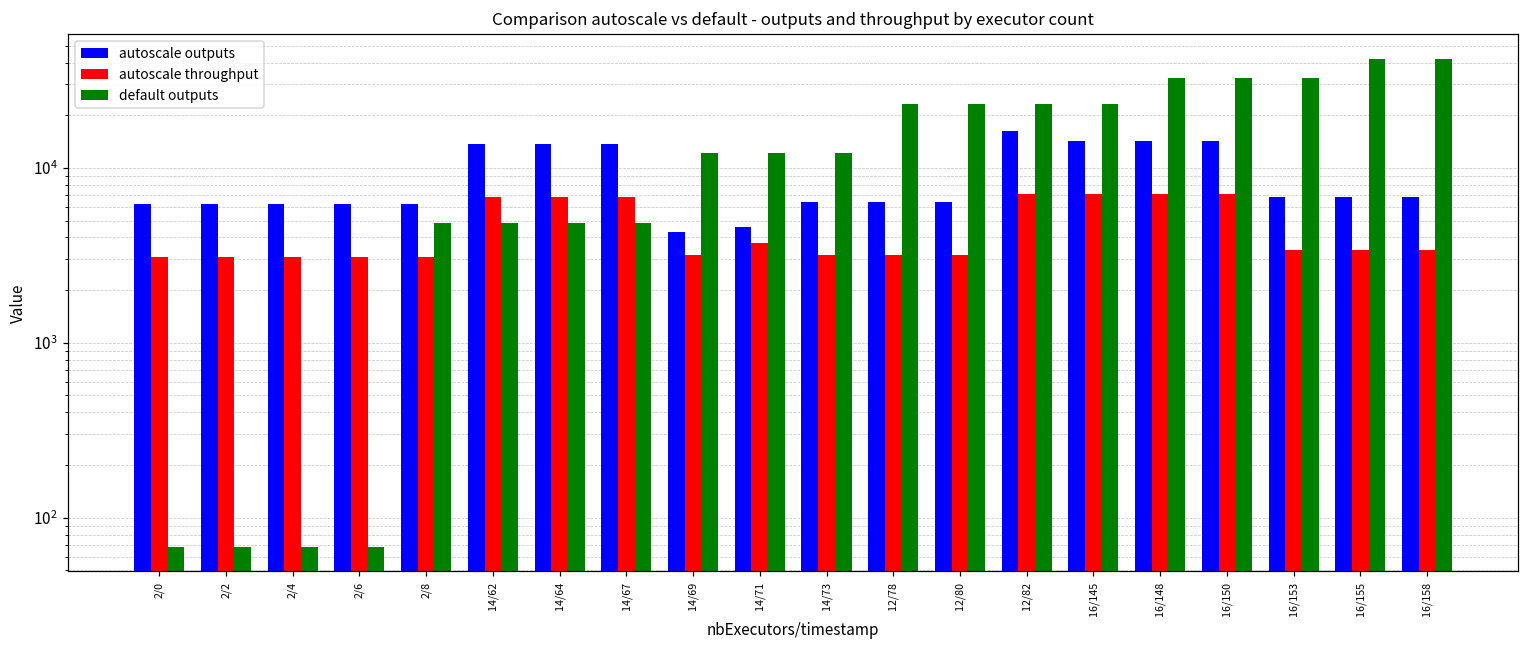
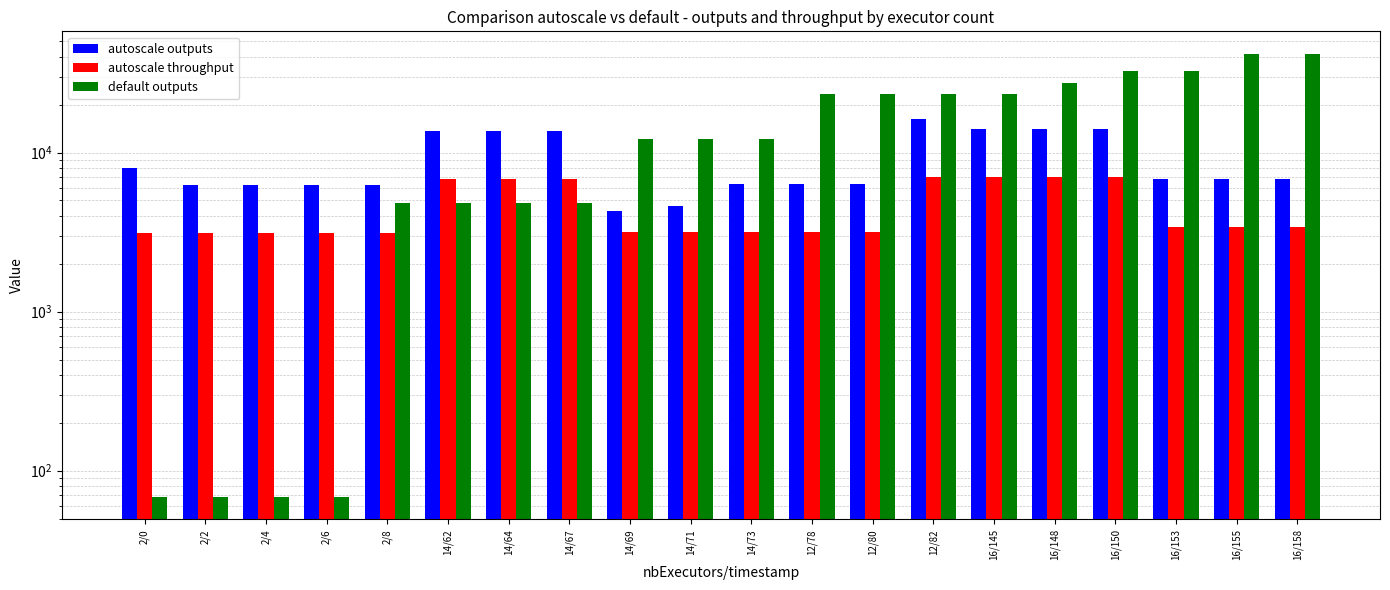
autoscale outputs, 2/0: 6200 -> 8000
autoscale throughput, 14/71: 3700 -> 3200
default outputs, 16/148: 33000 -> 27000
